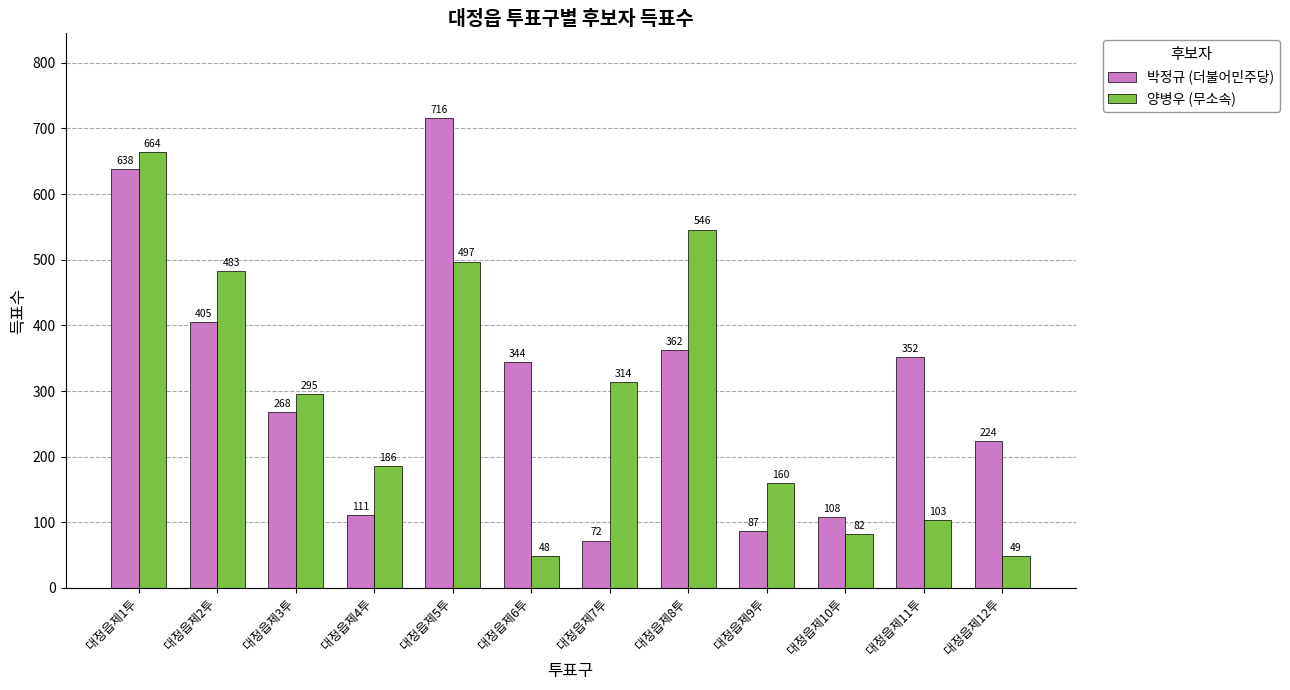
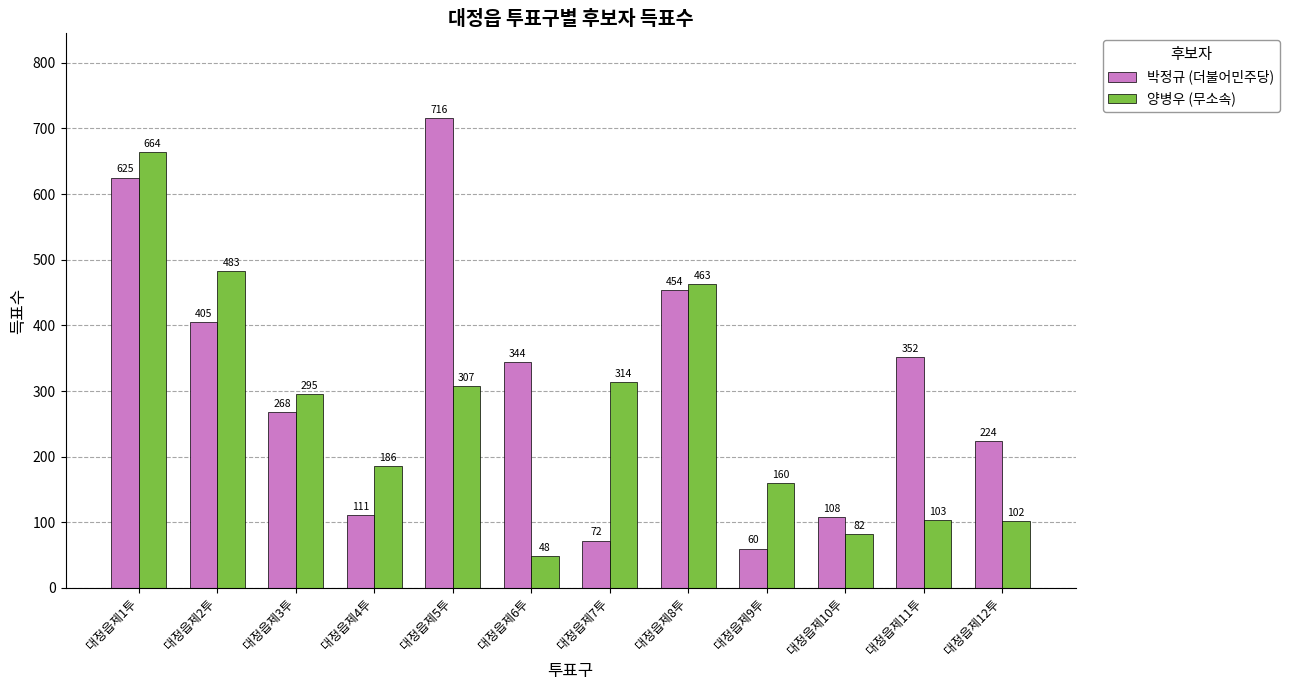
박정규 (더불어민주당), 대정읍제1투: 638 -> 625
양병우 (무소속), 대정읍제5투: 497 -> 307
박정규 (더불어민주당), 대정읍제8투: 362 -> 454
양병우 (무소속), 대정읍제8투: 546 -> 463
박정규 (더불어민주당), 대정읍제9투: 87 -> 60
양병우 (무소속), 대정읍제12투: 49 -> 102
